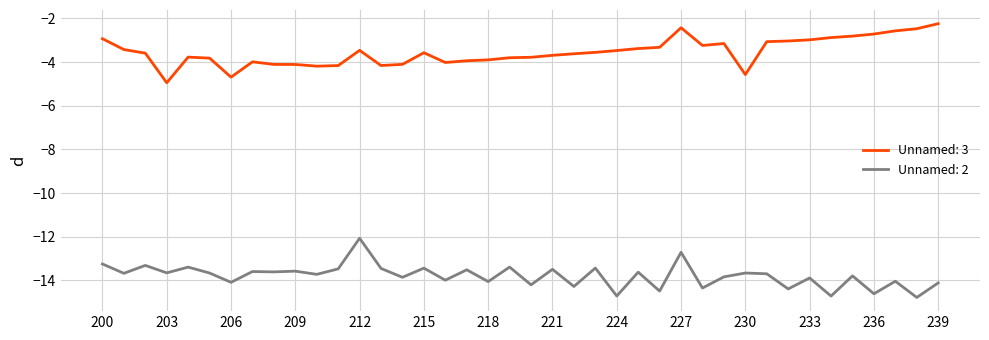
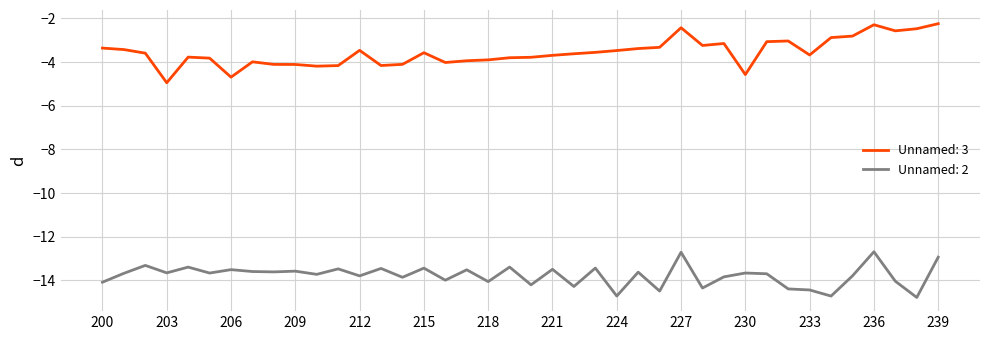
Unnamed: 3, 200: -2.9 -> -3.4
Unnamed: 2, 200: -13.2 -> -14.1
Unnamed: 2, 206: -14.1 -> -13.5
Unnamed: 2, 212: -12.1 -> -13.8
Unnamed: 3, 233: -3.0 -> -3.7
Unnamed: 2, 233: -13.9 -> -14.4
Unnamed: 3, 236: -2.7 -> -2.3
Unnamed: 2, 236: -14.6 -> -12.7
Unnamed: 2, 239: -14.1 -> -12.9
